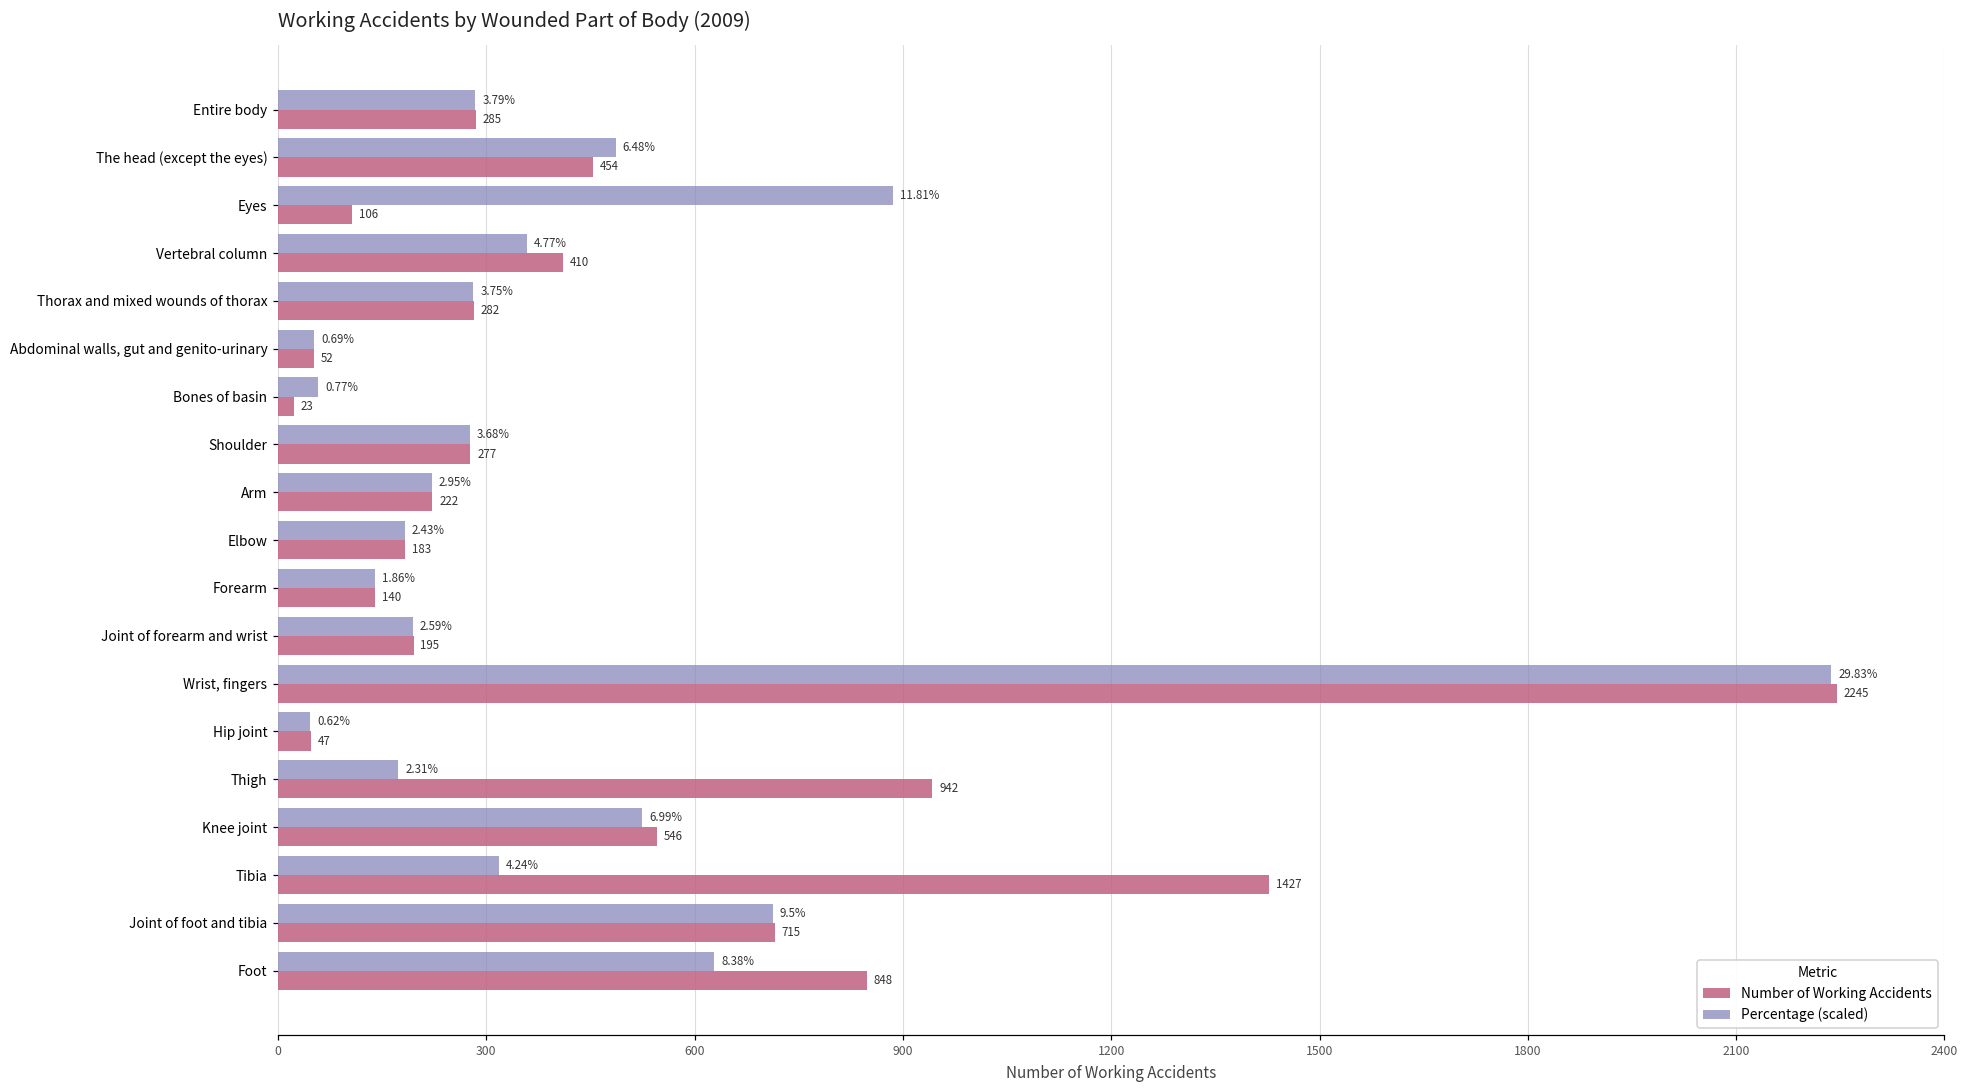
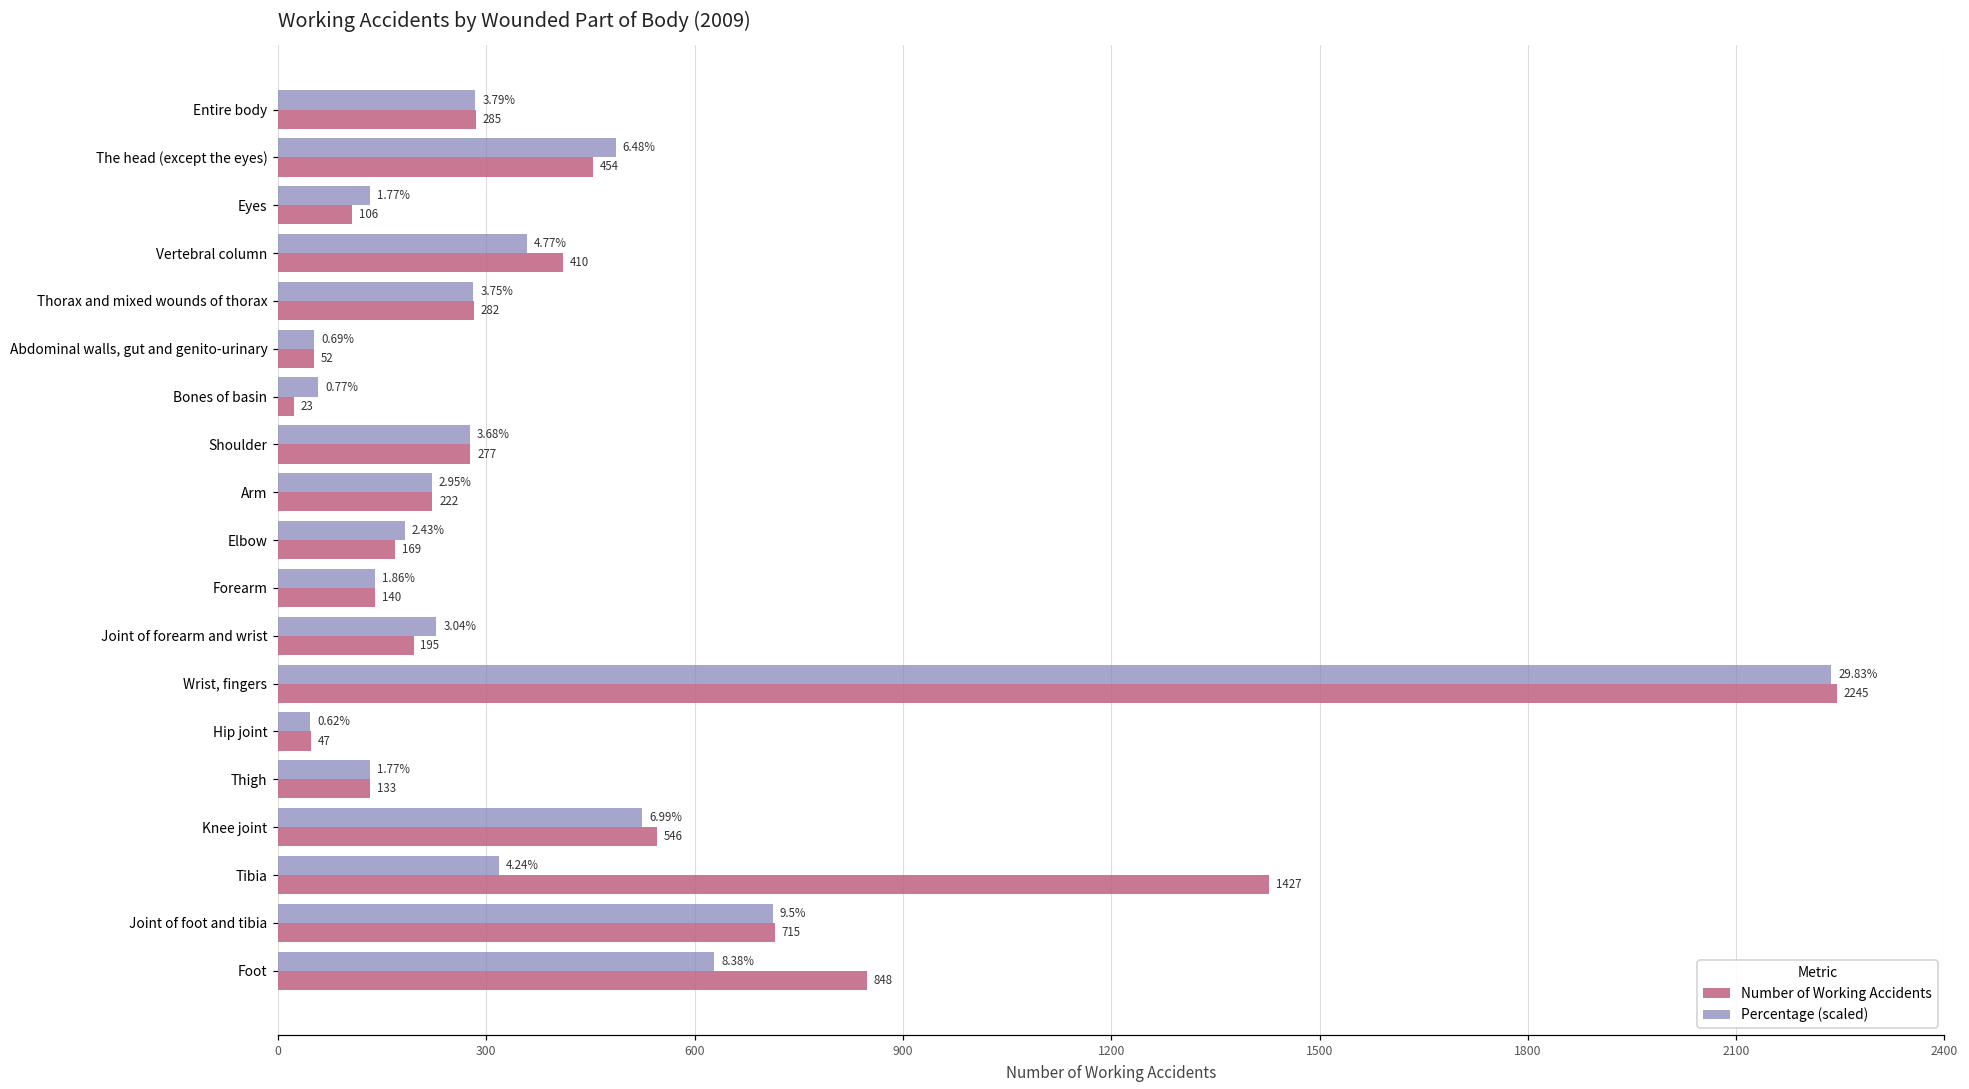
Percentage (scaled), Eyes: 11.81% -> 1.77%
Number of Working Accidents, Elbow: 183 -> 169
Percentage (scaled), Joint of forearm and wrist: 2.59% -> 3.04%
Percentage (scaled), Thigh: 2.31% -> 1.77%
Number of Working Accidents, Thigh: 942 -> 133
